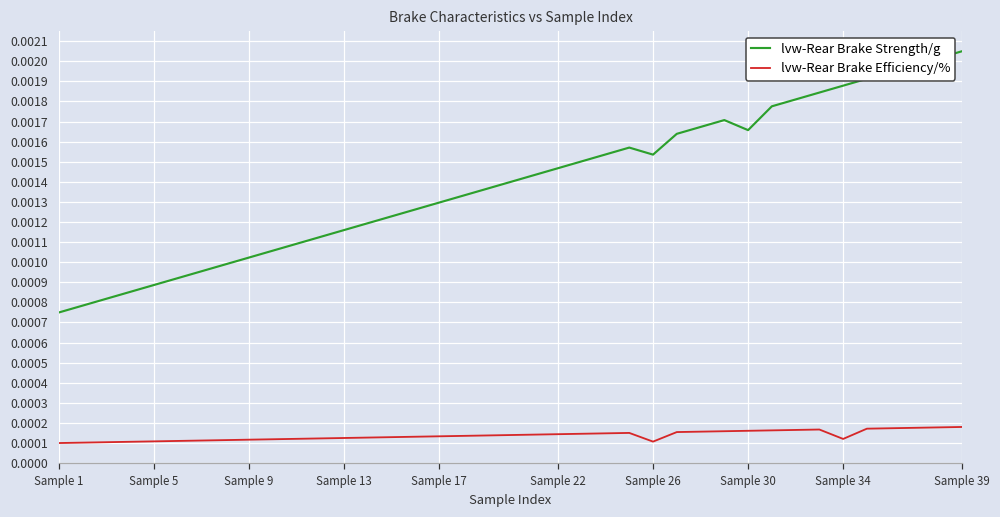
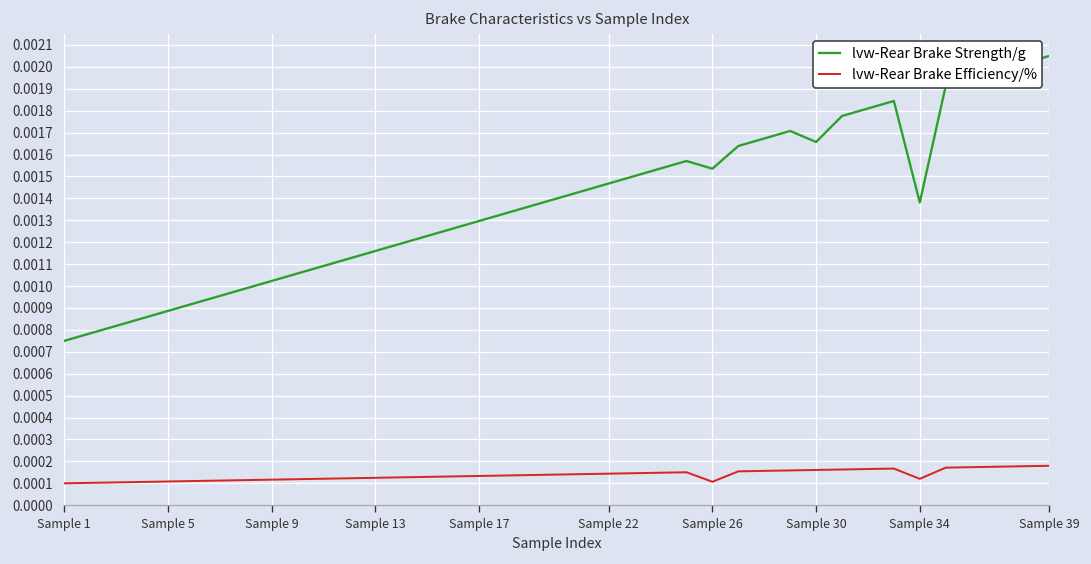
lvw-Rear Brake Strength/g, Sample 34: 0.00188 -> 0.00138
